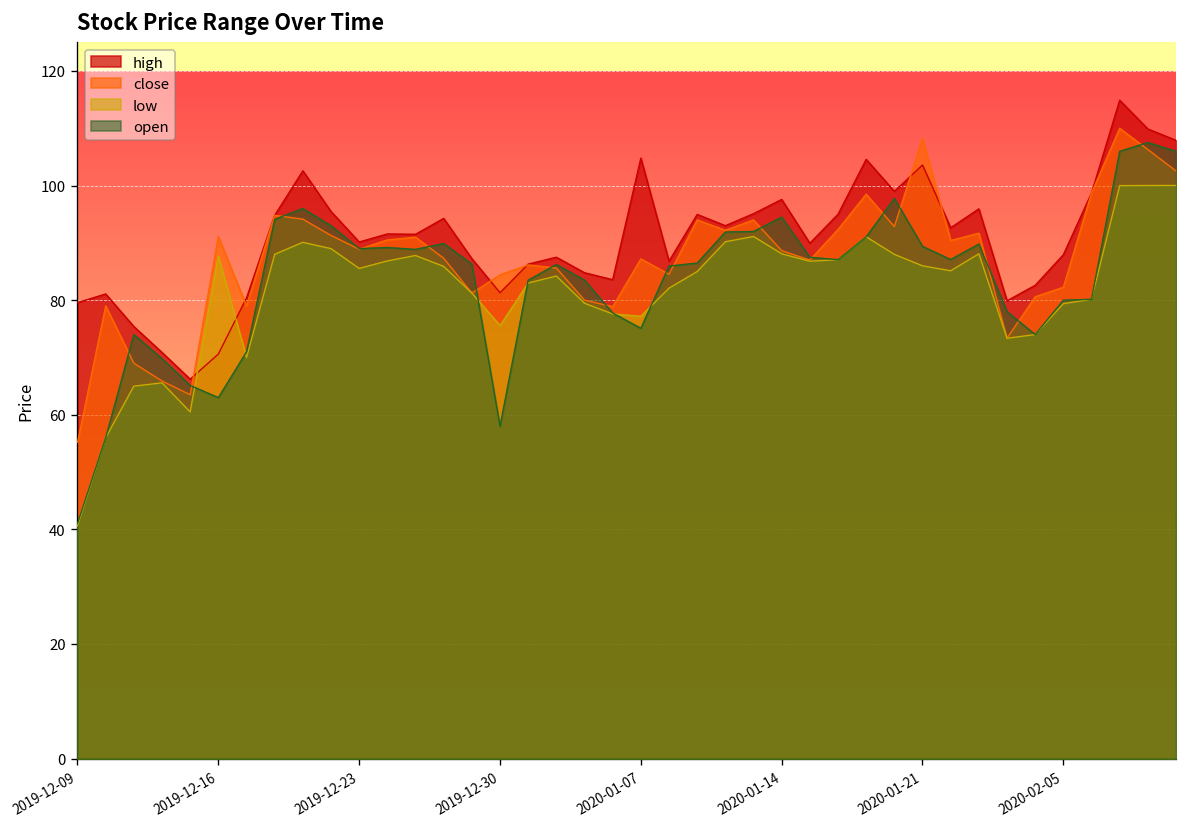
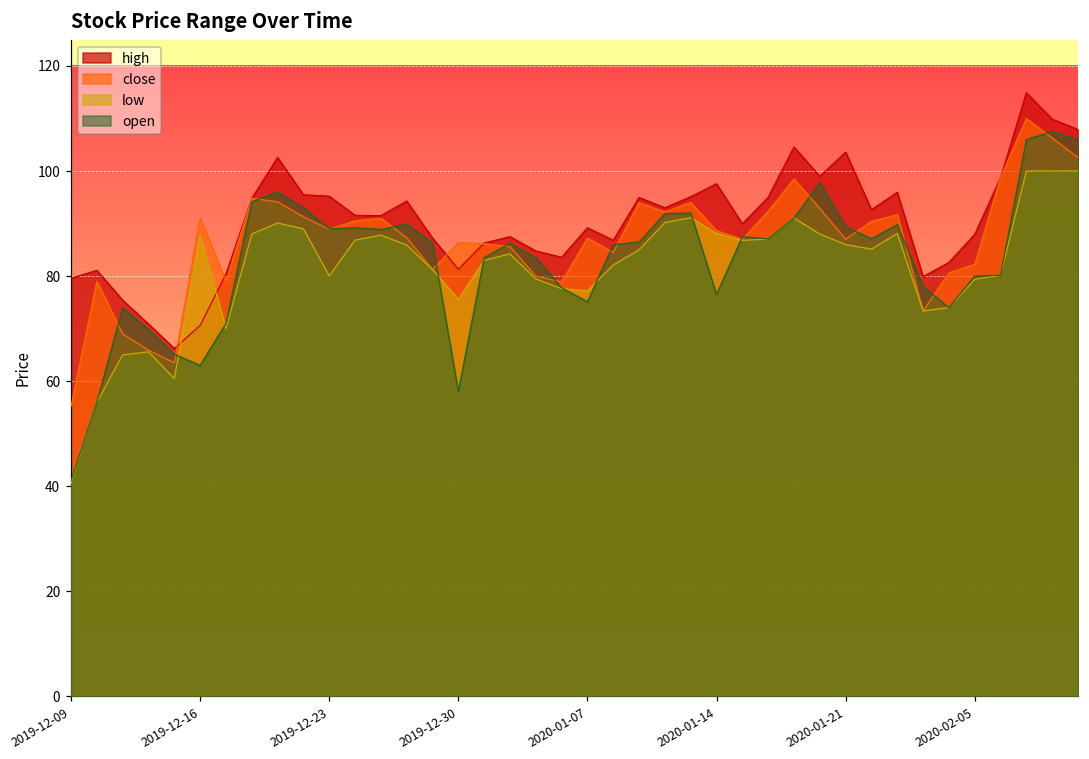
high, 2019-12-23: 90 -> 95
low, 2019-12-23: 86 -> 80
close, 2019-12-30: 84 -> 86
high, 2020-01-07: 105 -> 89
open, 2020-01-14: 95 -> 77
close, 2020-01-21: 108 -> 87
